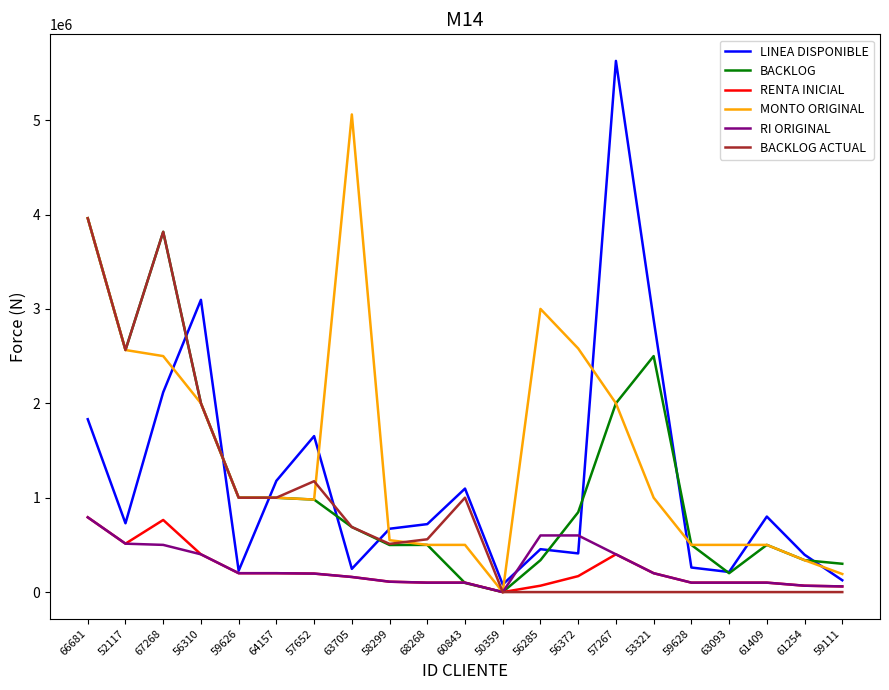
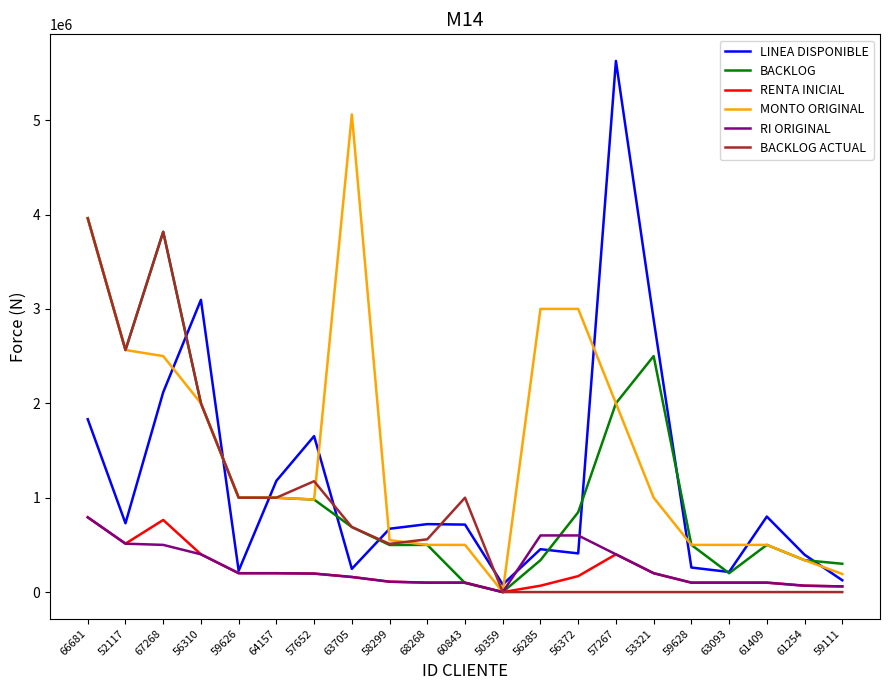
LINEA DISPONIBLE, 60843: 1100000 -> 700000
MONTO ORIGINAL, 56372: 2600000 -> 3000000
